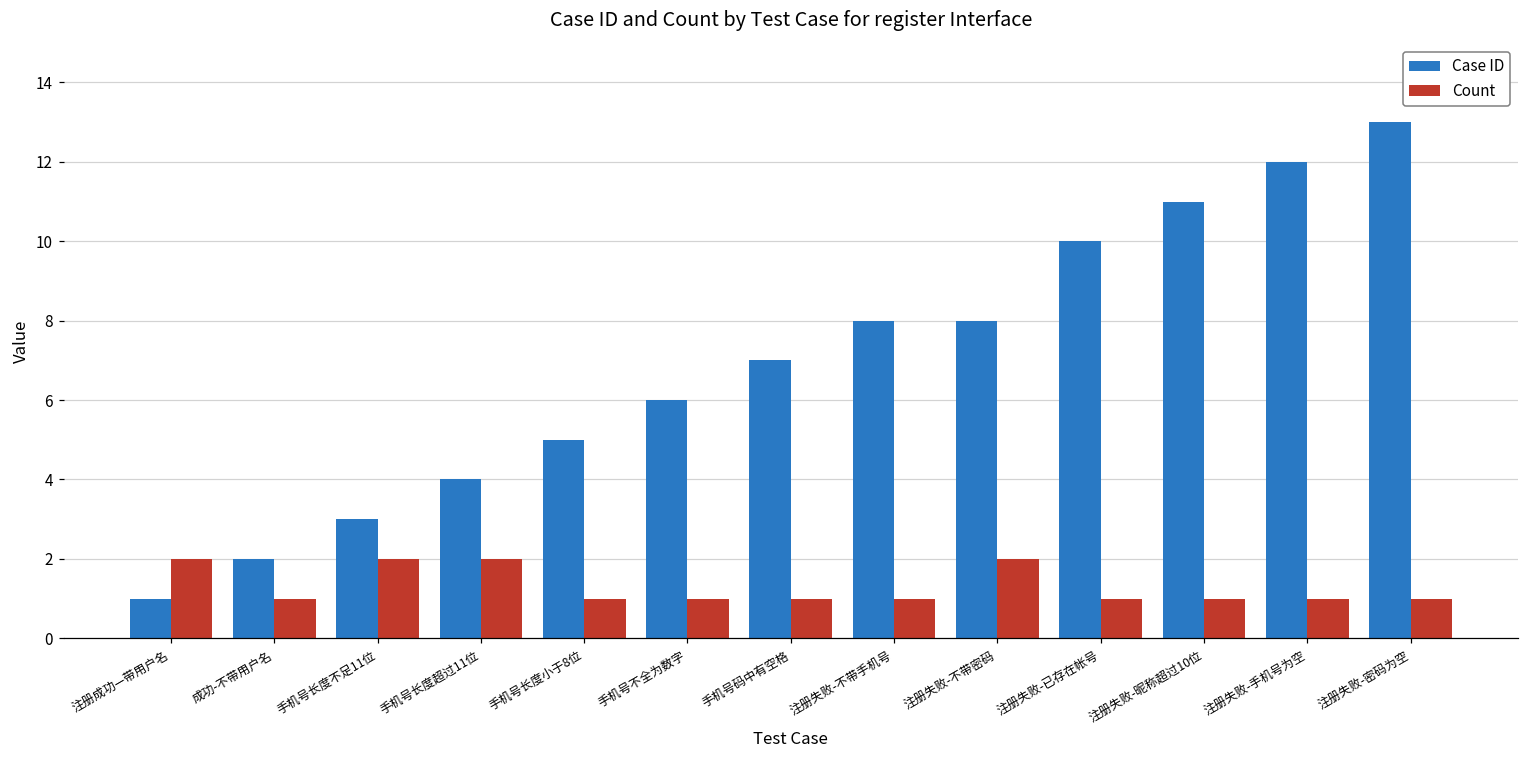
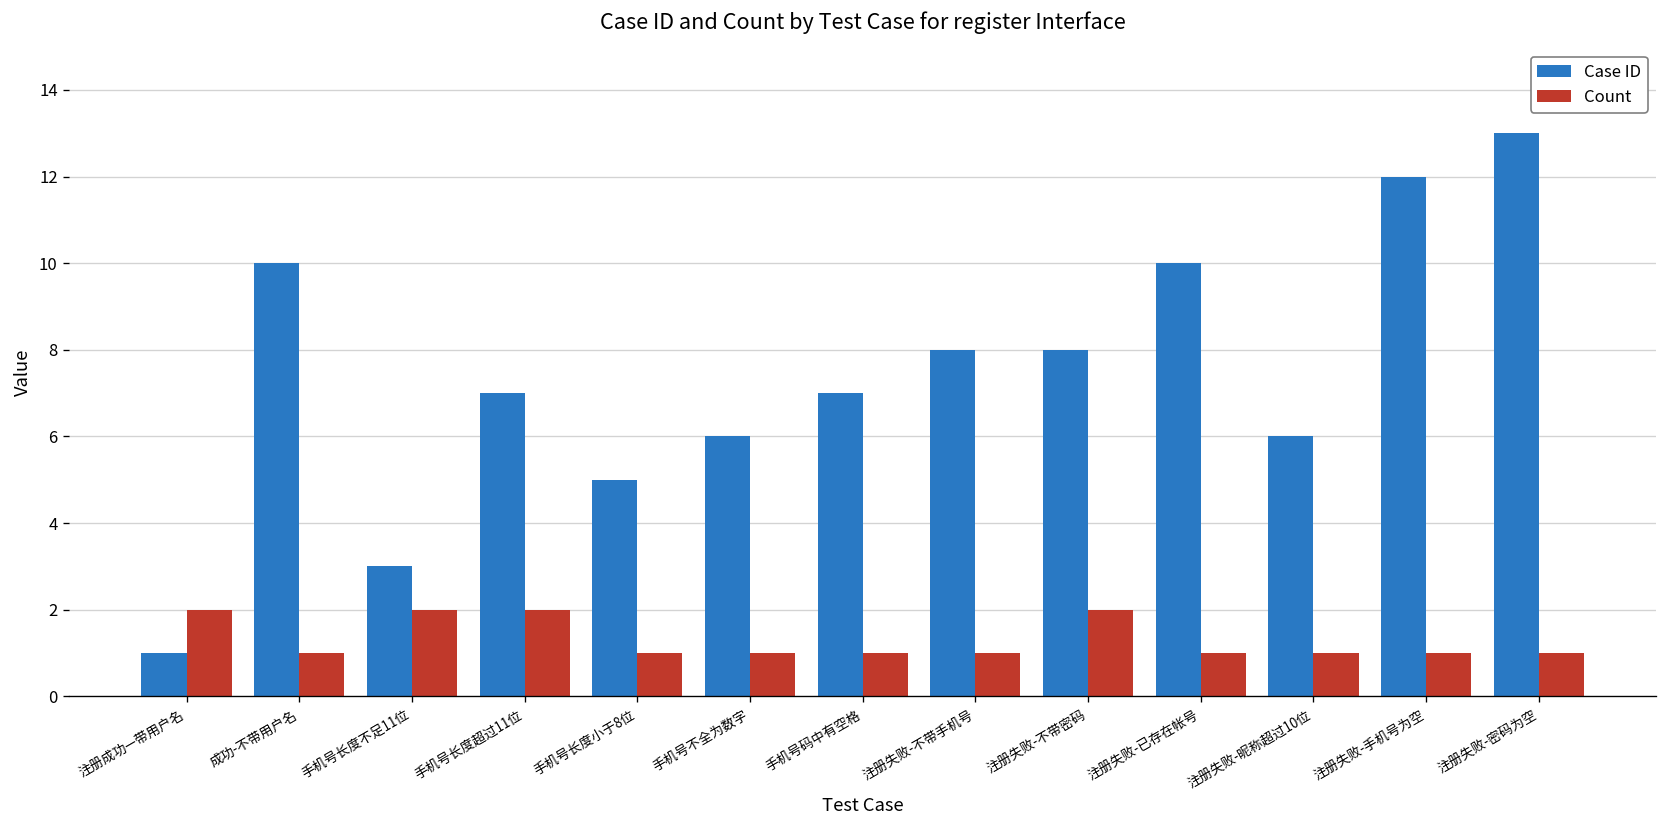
Case ID, 成功-不带用户名: 2 -> 10
Case ID, 手机号长度超过11位: 4 -> 7
Case ID, 注册失败-昵称超过10位: 11 -> 6
